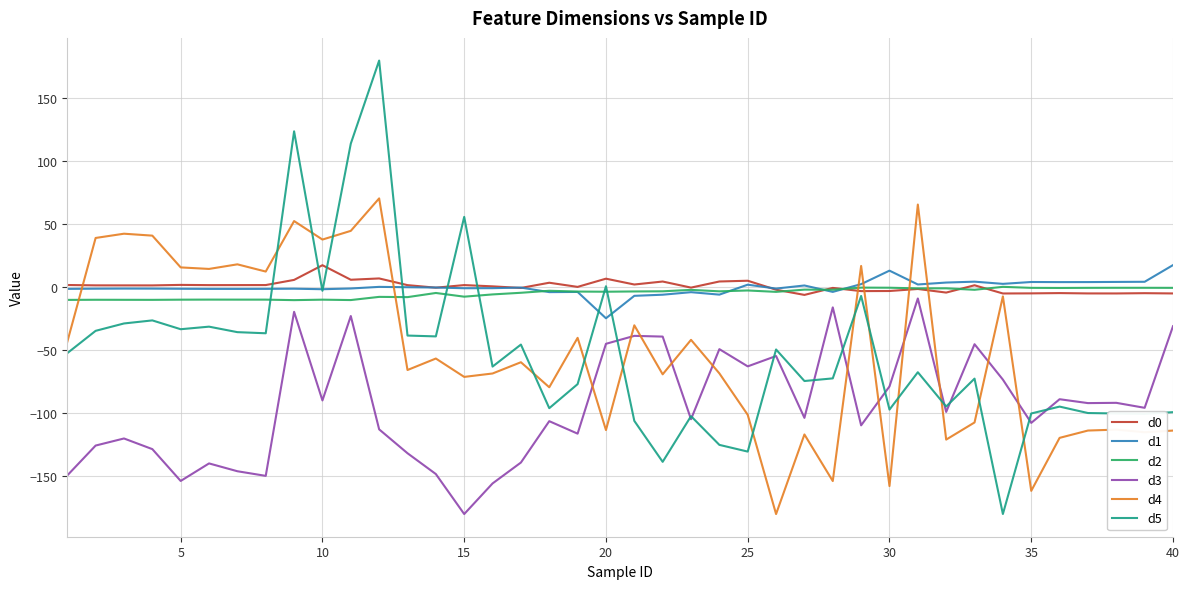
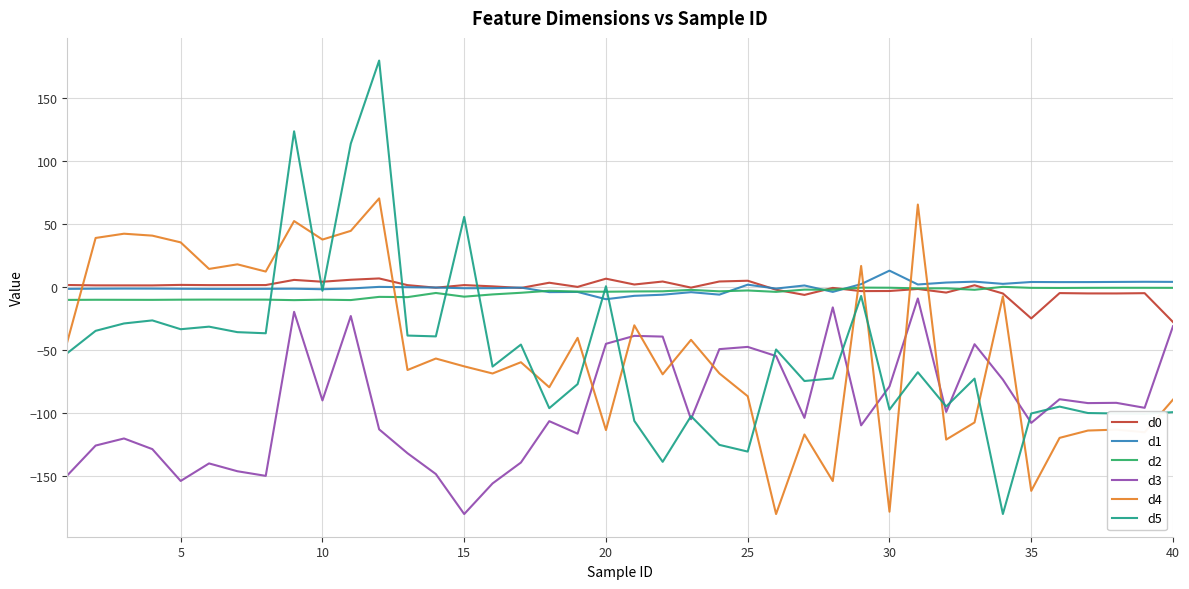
d4, 5: 16 -> 36
d0, 10: 18 -> 4
d4, 15: -71 -> -63
d1, 20: -25 -> -9
d3, 25: -63 -> -47
d4, 25: -101 -> -86
d4, 30: -158 -> -178
d0, 35: -5 -> -25
d0, 40: -5 -> -28
d1, 40: 18 -> 4
d4, 40: -114 -> -89
